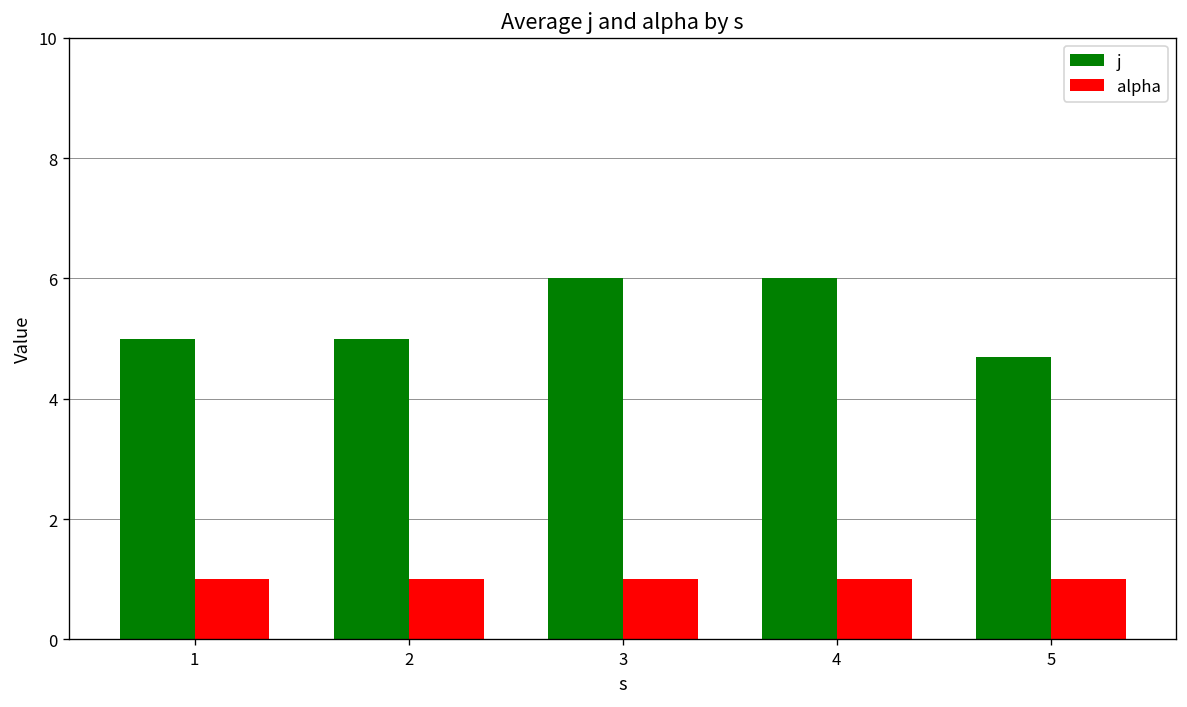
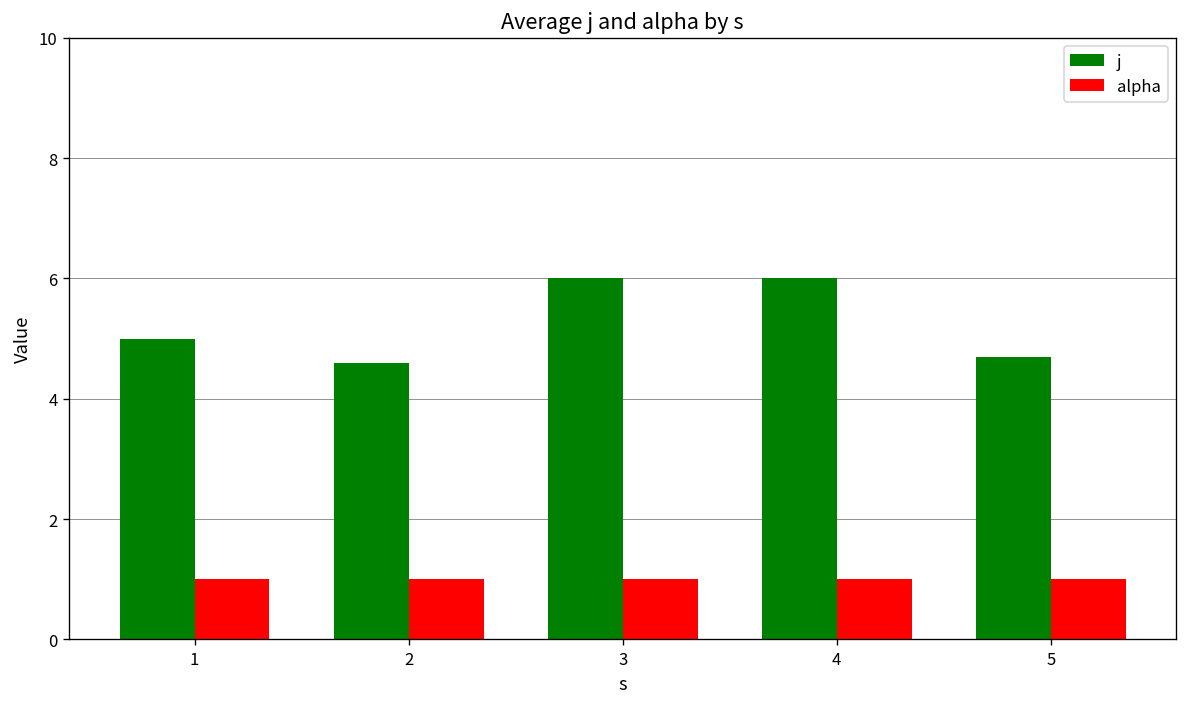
j, 2: 5.0 -> 4.6
